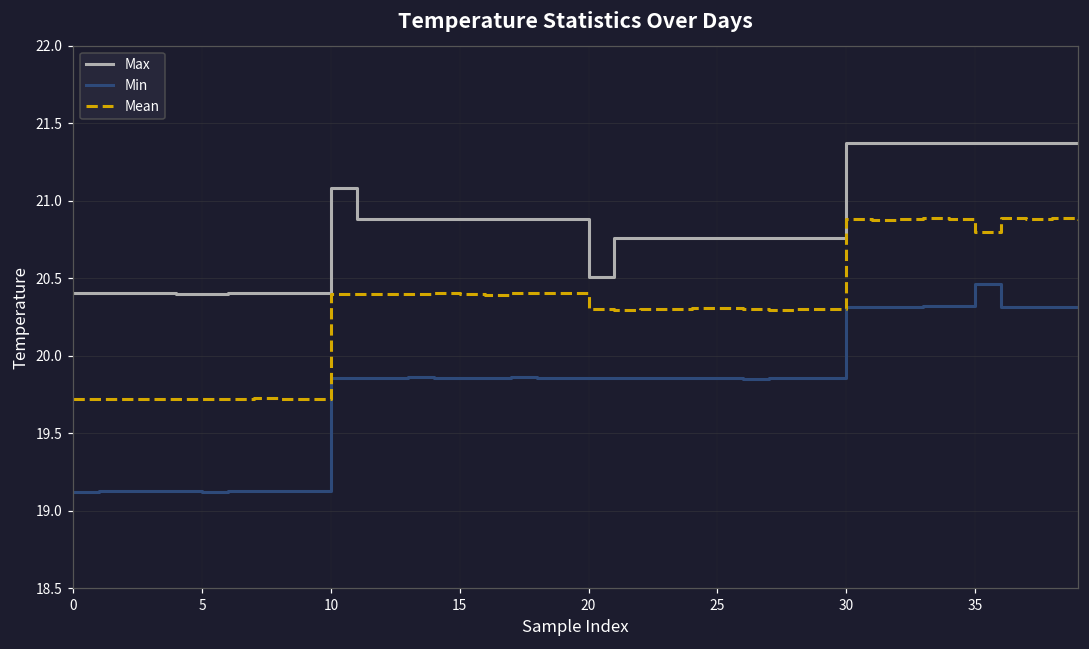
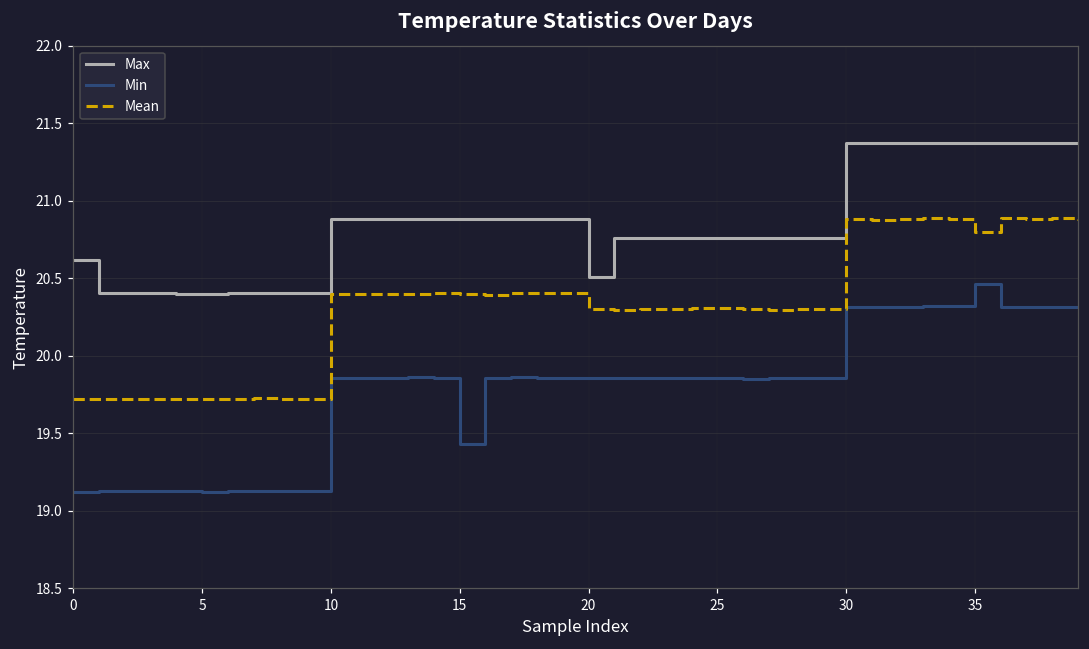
Max, 0: 20.40 -> 20.62
Max, 10: 21.08 -> 20.88
Min, 15: 19.86 -> 19.43
